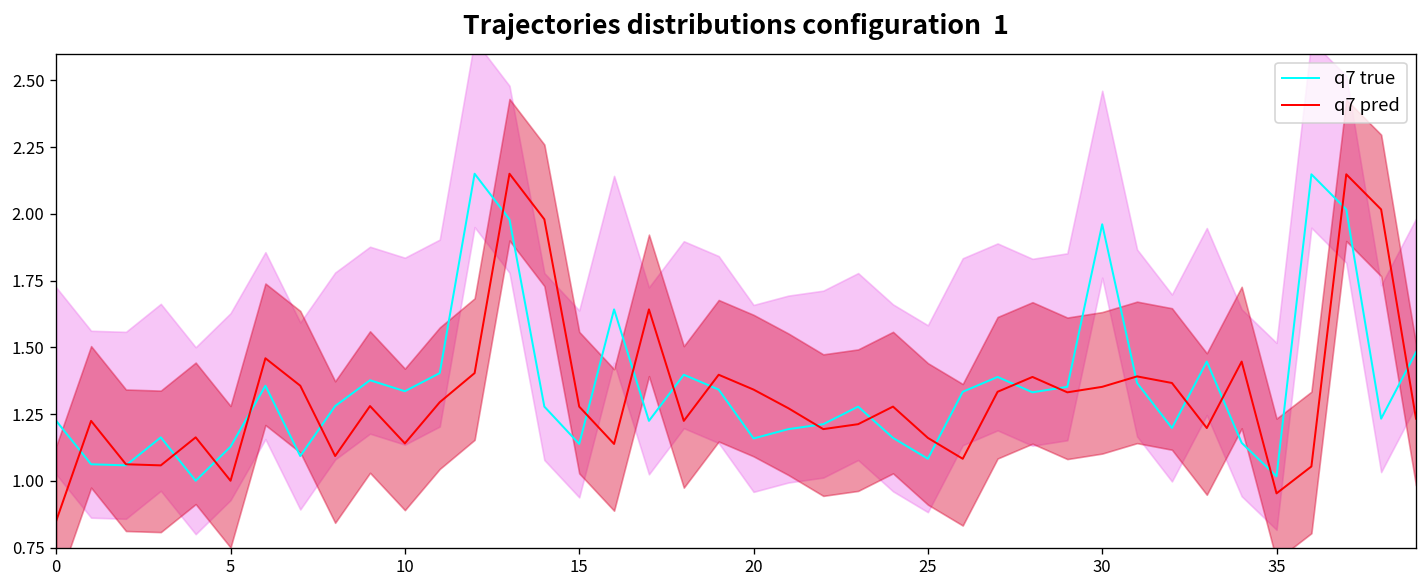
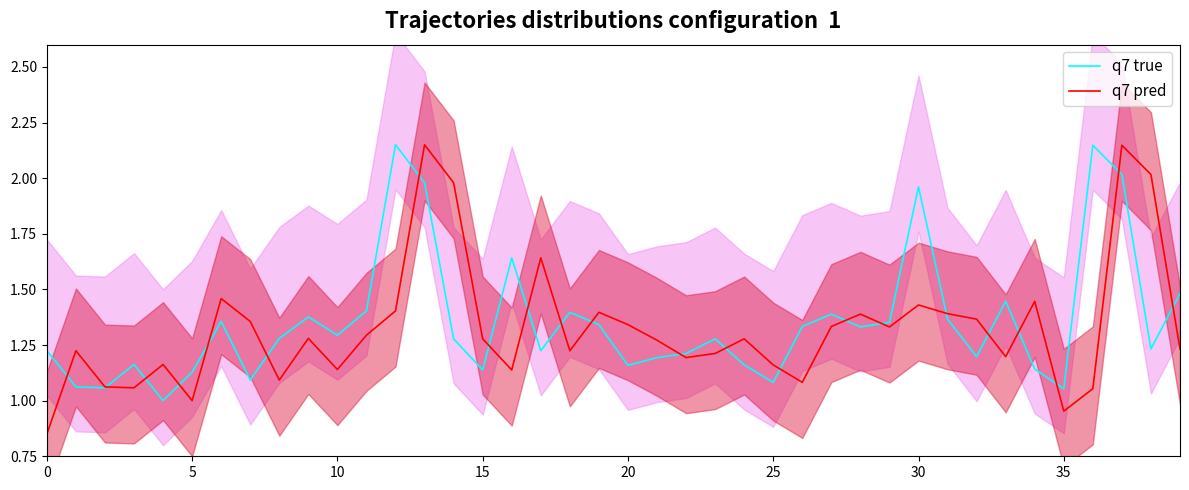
q7 true, 10: 1.34 -> 1.29
q7 pred, 30: 1.35 -> 1.43
q7 true, 35: 1.02 -> 1.05
